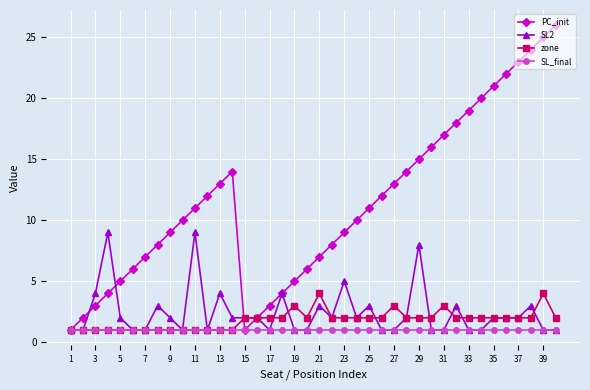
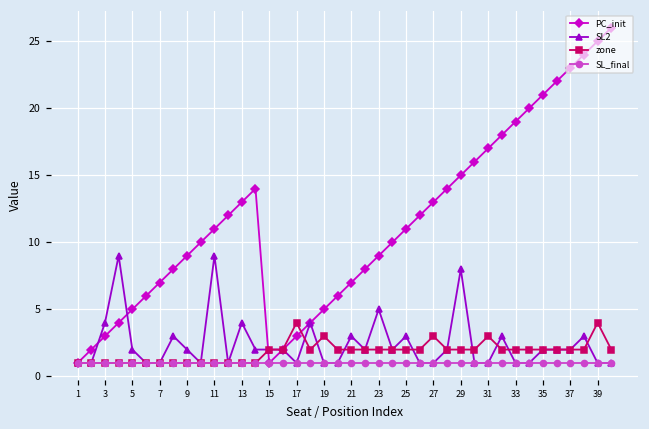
zone, 17: 2 -> 4
zone, 21: 4 -> 2
